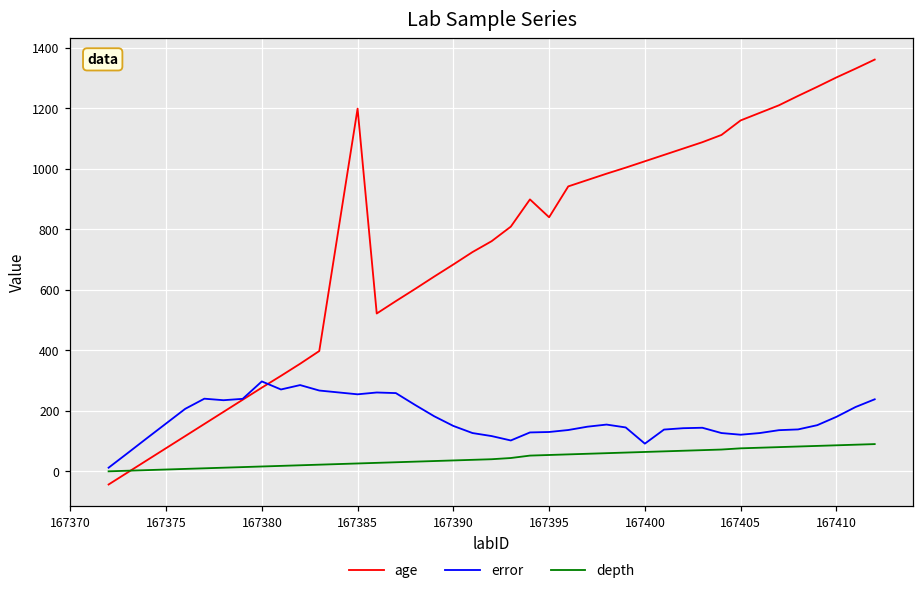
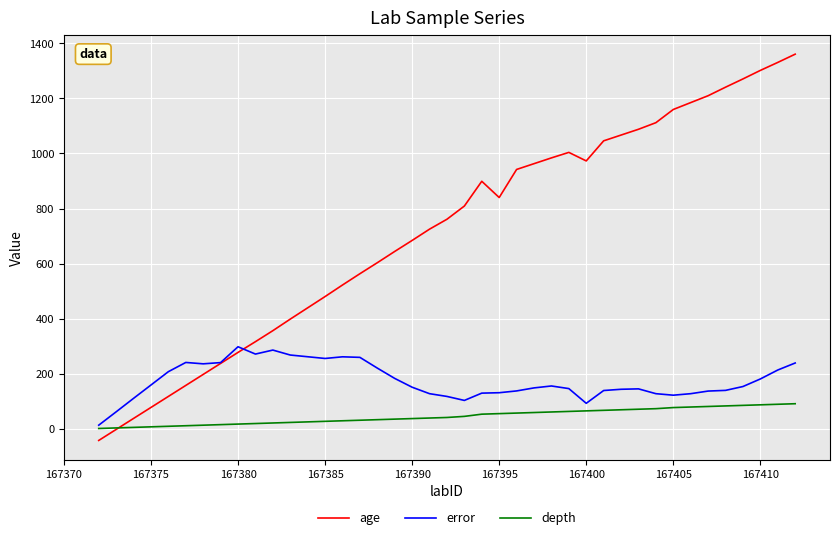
age, 167385: 1200 -> 480
age, 167400: 1030 -> 970
